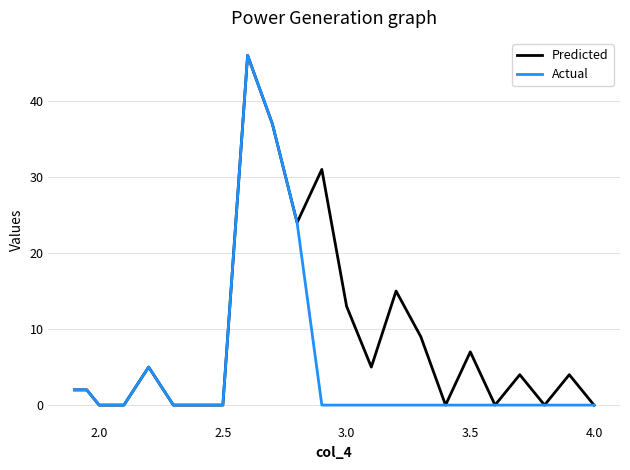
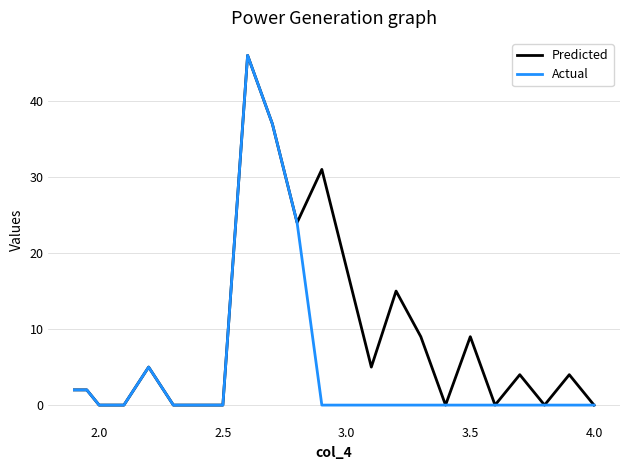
Predicted, 3.0: 13 -> 18
Predicted, 3.5: 7 -> 9
